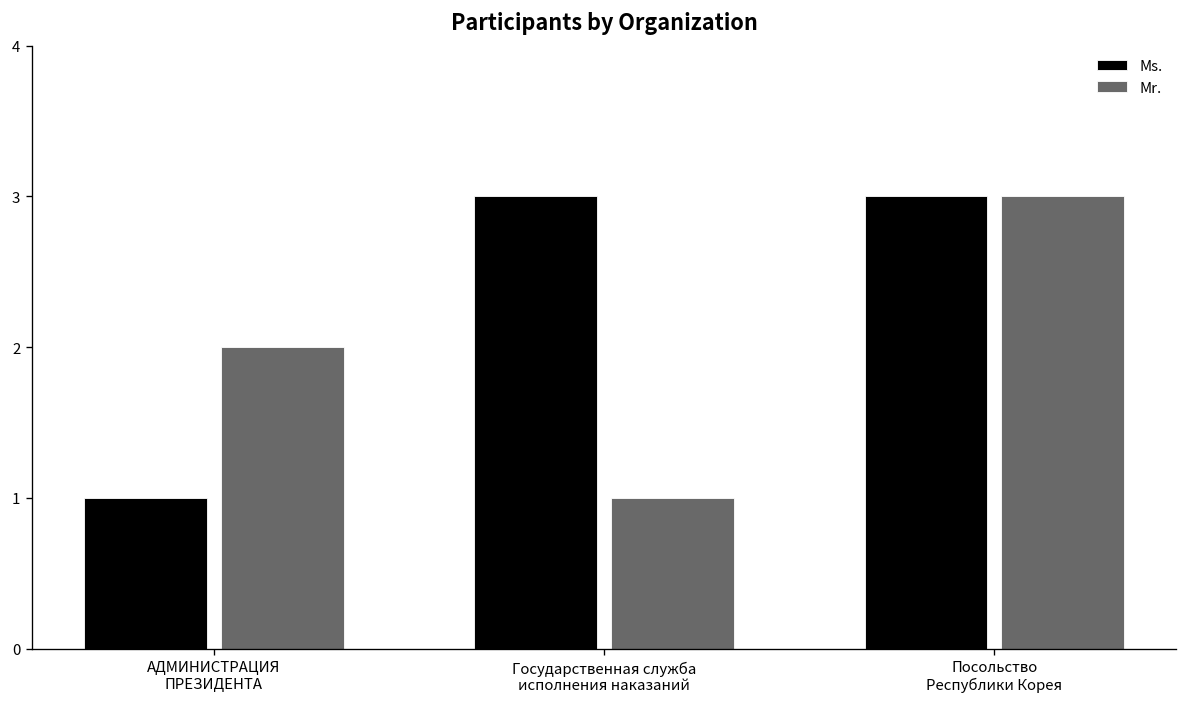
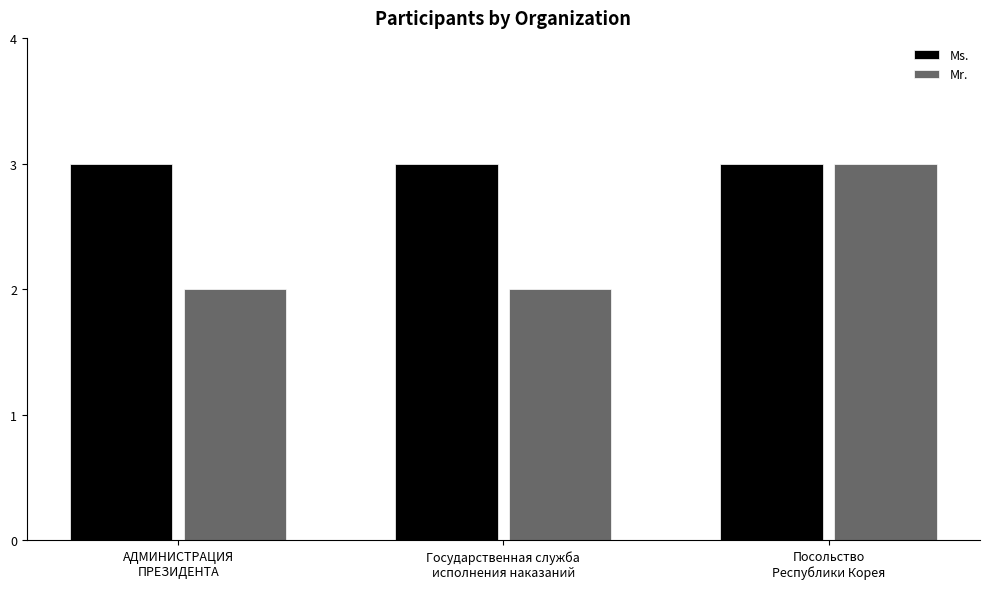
Ms., АДМИНИСТРАЦИЯ ПРЕЗИДЕНТА: 1 -> 3
Mr., Государственная служба исполнения наказаний: 1 -> 2
